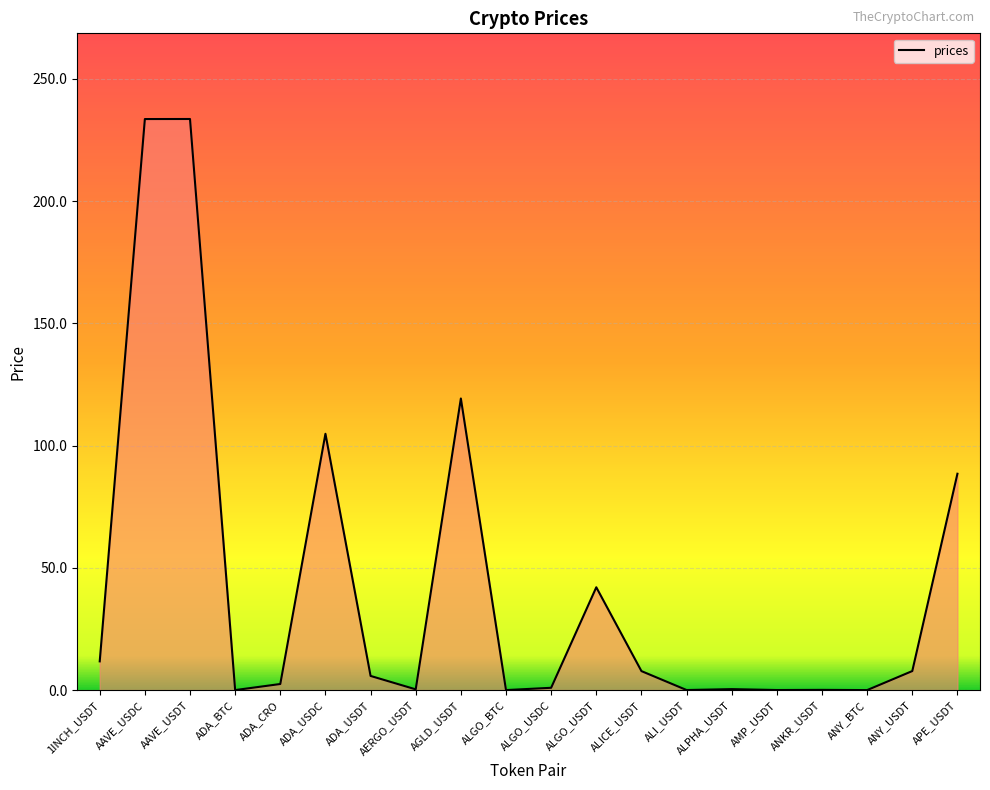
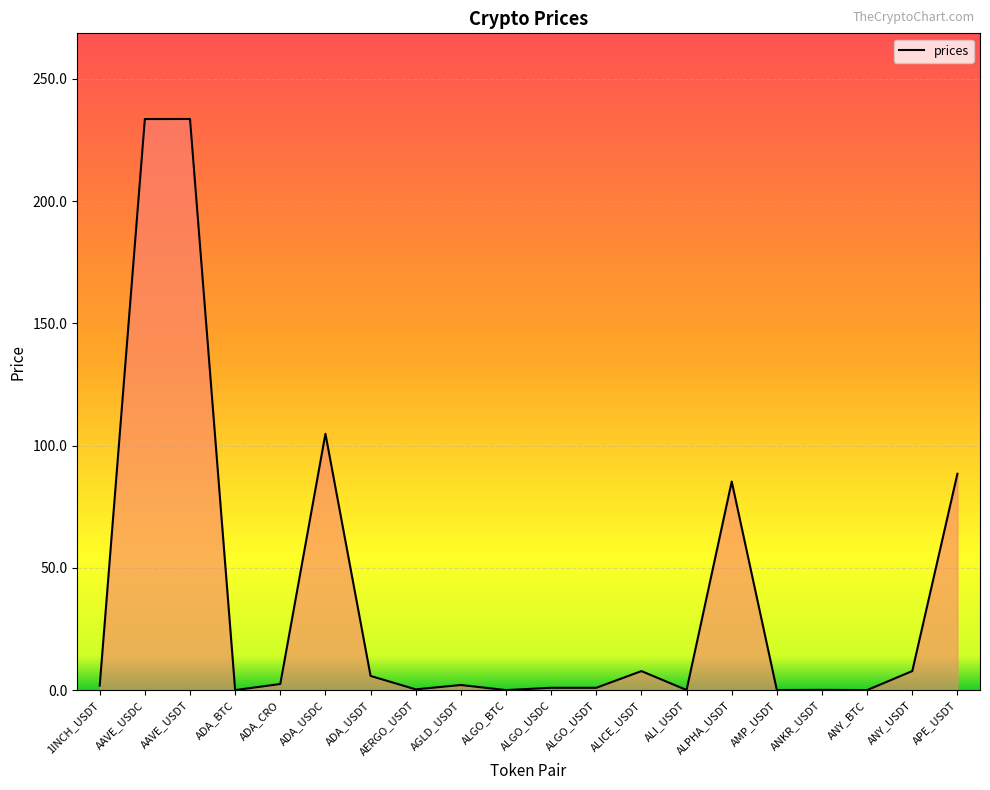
1INCH_USDT: 12 -> 2
AGLD_USDT: 119 -> 2
ALGO_USDT: 42 -> 1
ALPHA_USDT: 0 -> 85
